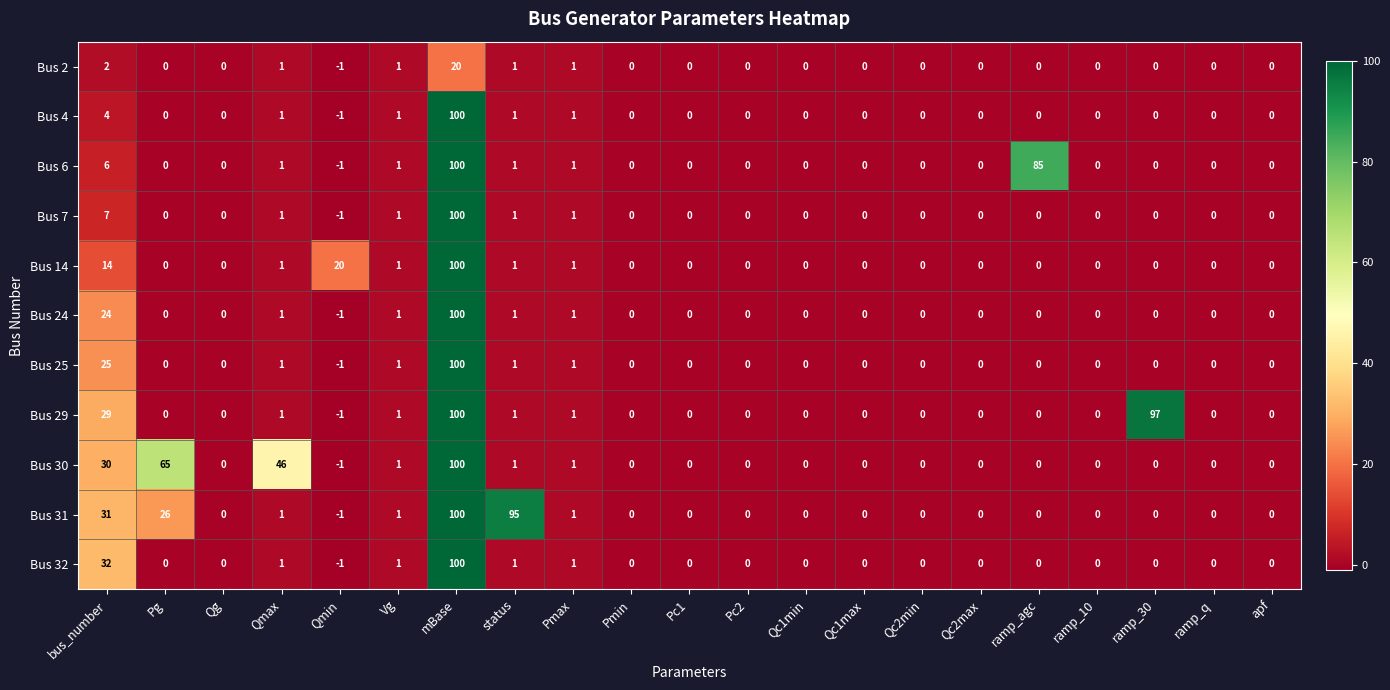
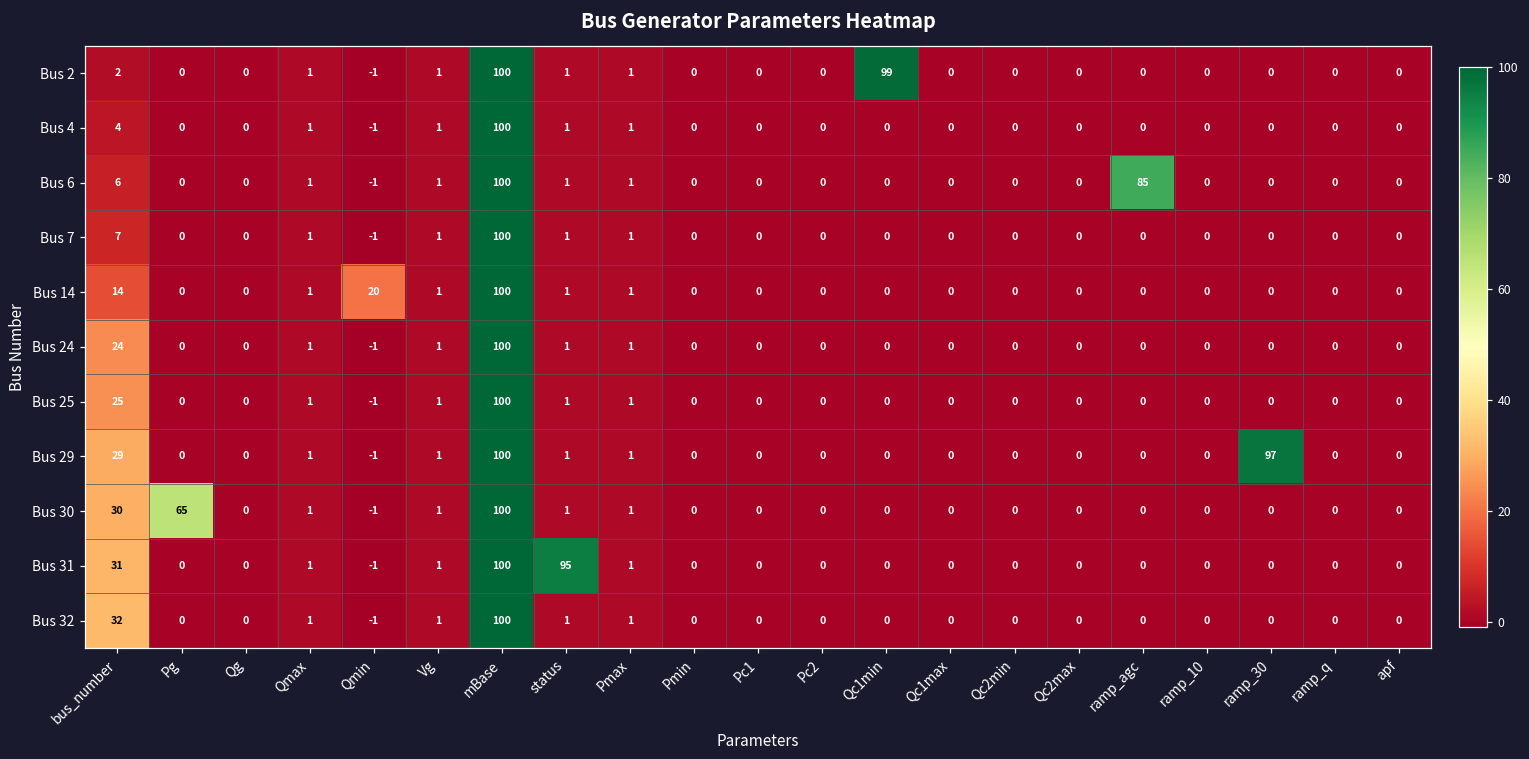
Bus 2, mBase: 20 -> 100
Bus 2, Qc1min: 0 -> 99
Bus 30, Qmax: 46 -> 1
Bus 31, Pg: 26 -> 0
